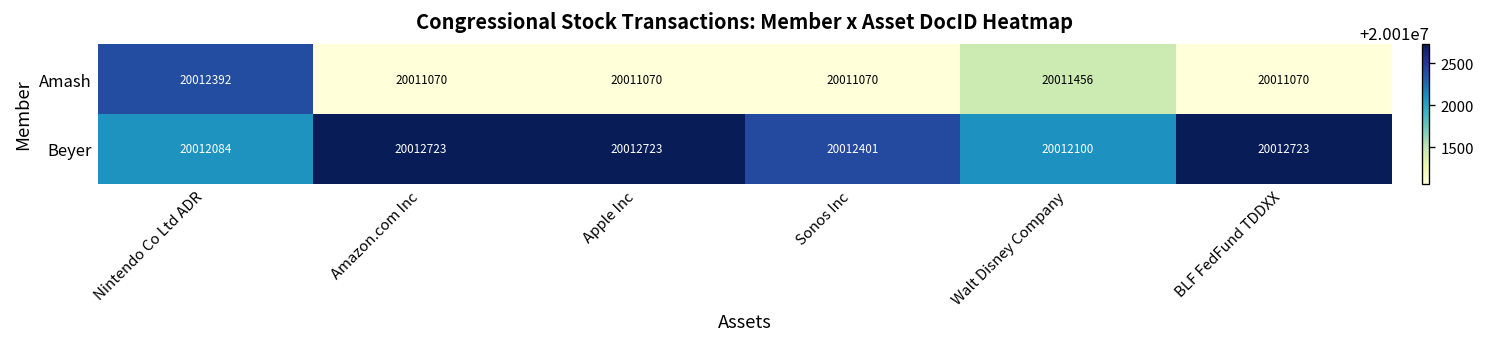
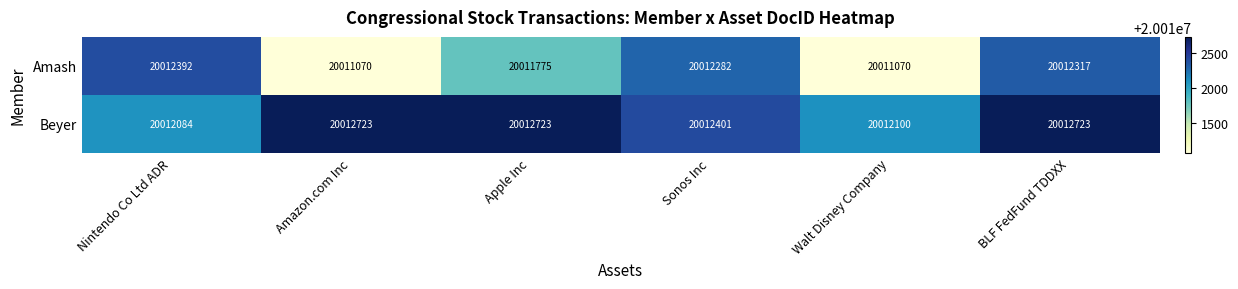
Amash, Apple Inc: 20011070 -> 20011775
Amash, Sonos Inc: 20011070 -> 20012282
Amash, Walt Disney Company: 20011456 -> 20011070
Amash, BLF FedFund TDDXX: 20011070 -> 20012317
